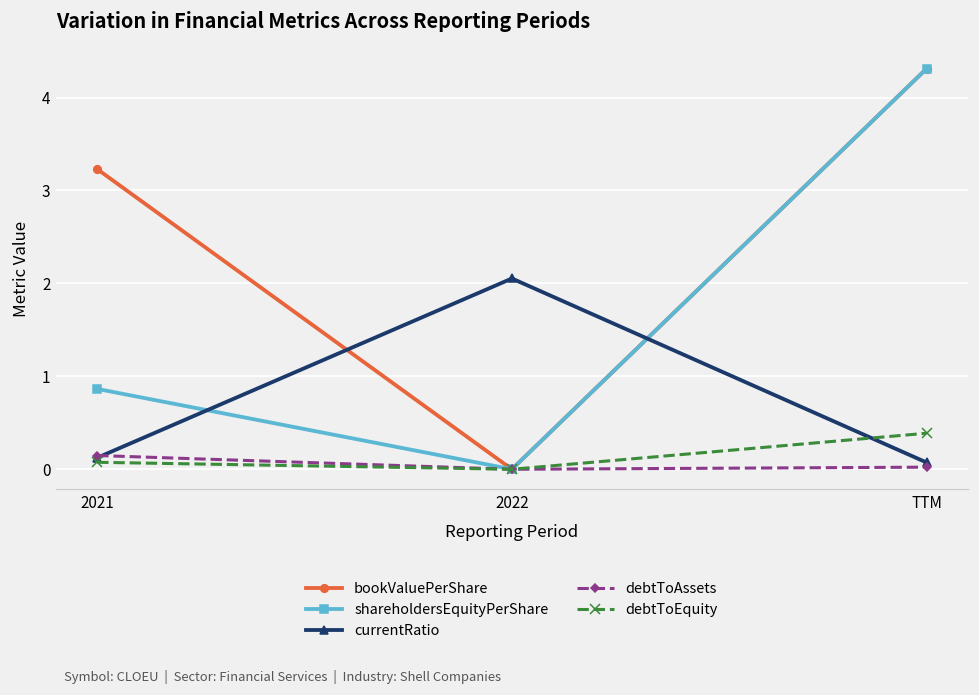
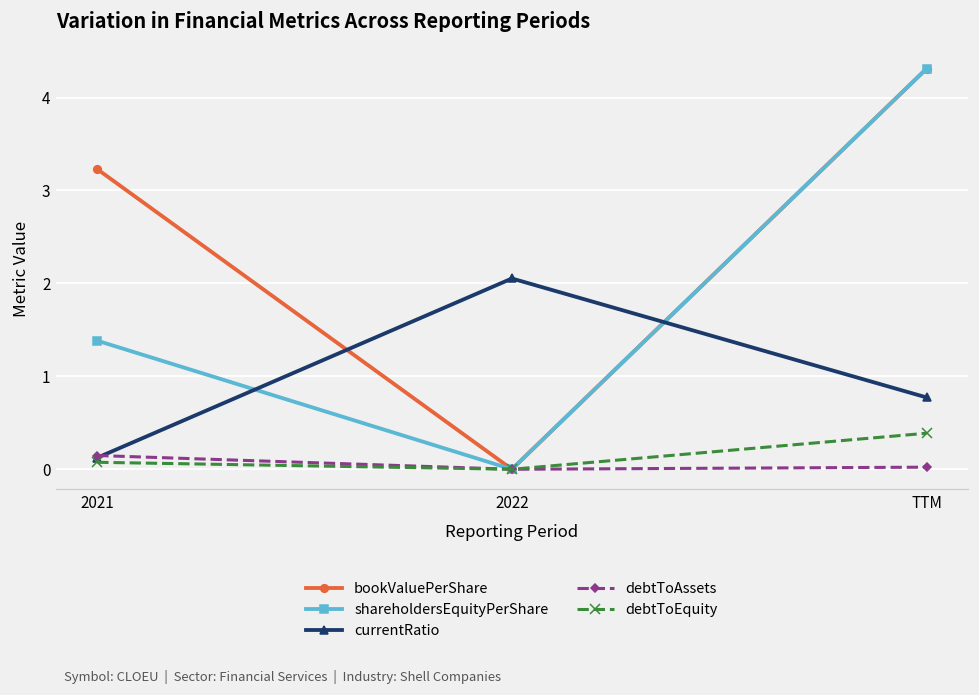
shareholdersEquityPerShare, 2021: 0.9 -> 1.4
currentRatio, TTM: 0.1 -> 0.8
